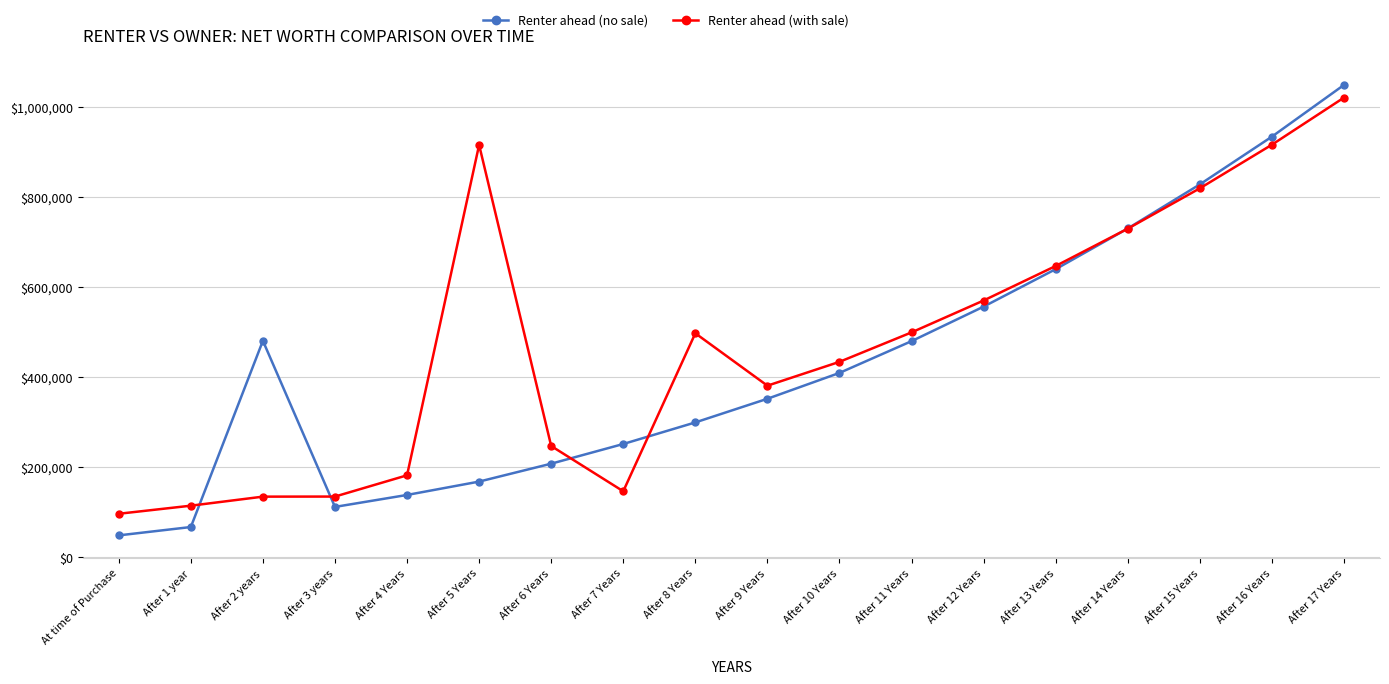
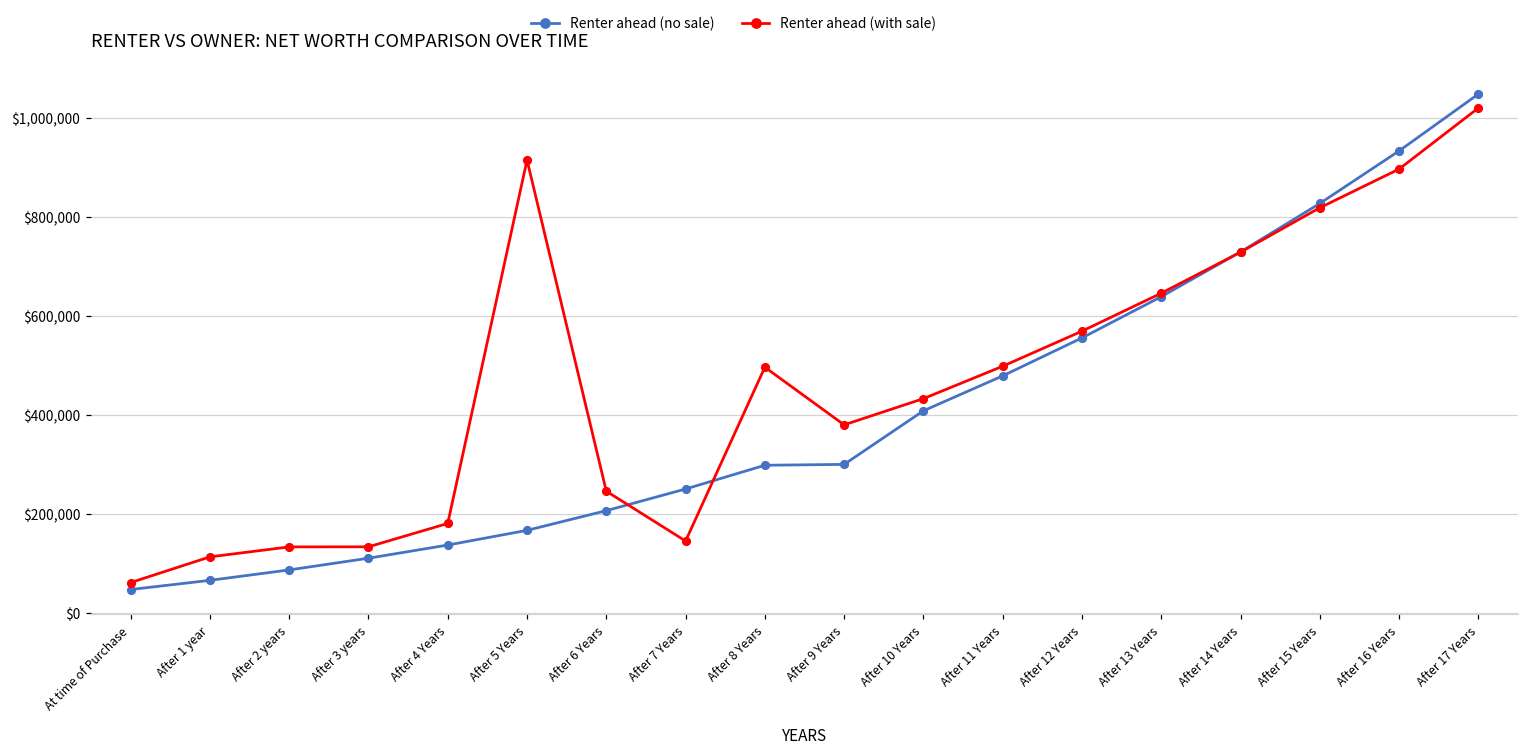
Renter ahead (with sale), At time of Purchase: $100,000 -> $60,000
Renter ahead (no sale), After 2 years: $480,000 -> $90,000
Renter ahead (no sale), After 9 Years: $350,000 -> $300,000
Renter ahead (with sale), After 16 Years: $920,000 -> $900,000
